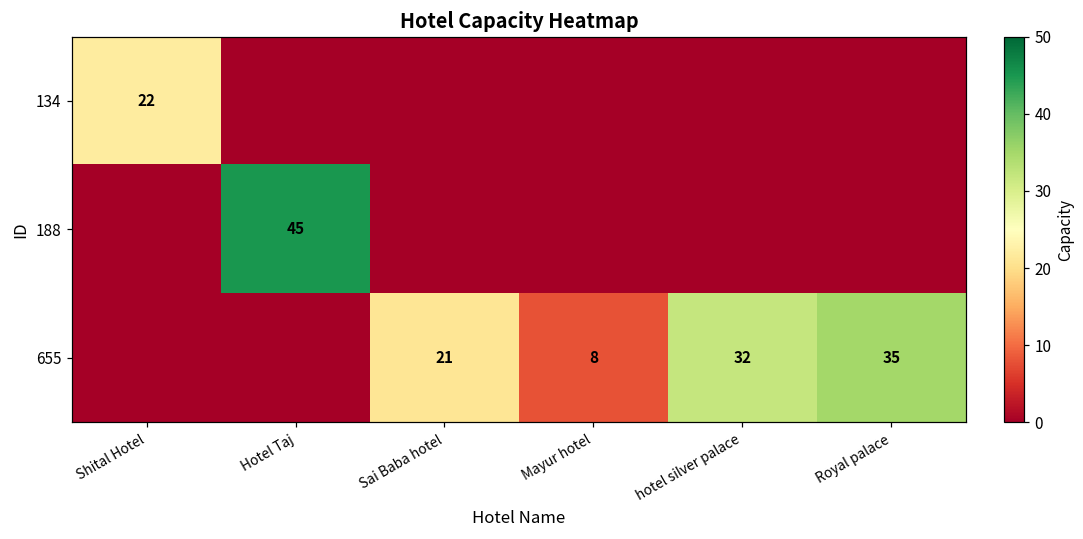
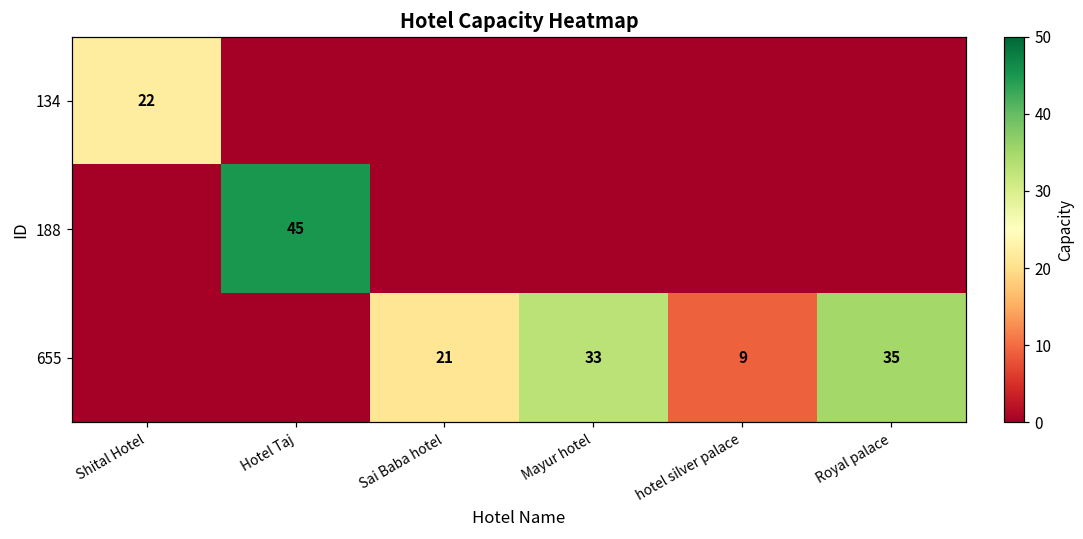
655, Mayur hotel: 8 -> 33
655, hotel silver palace: 32 -> 9
